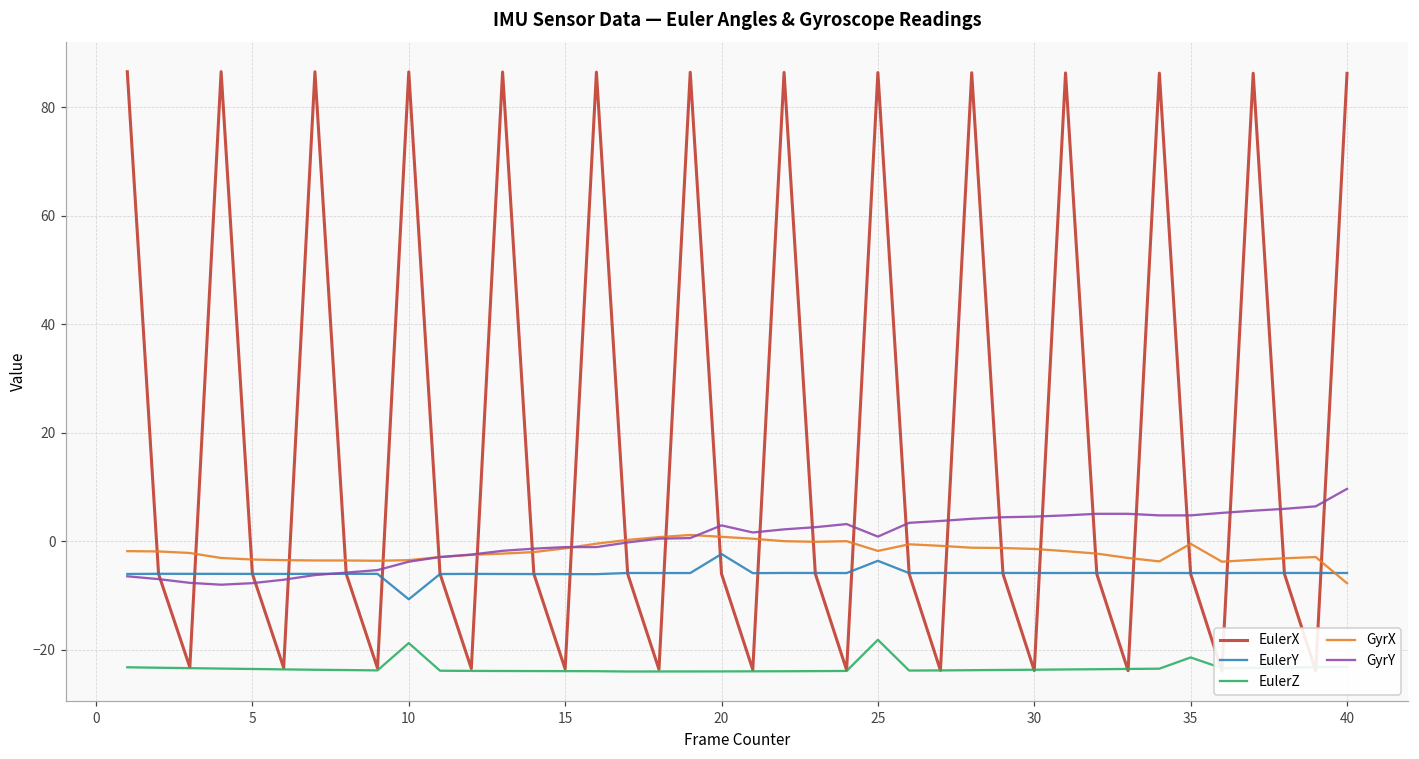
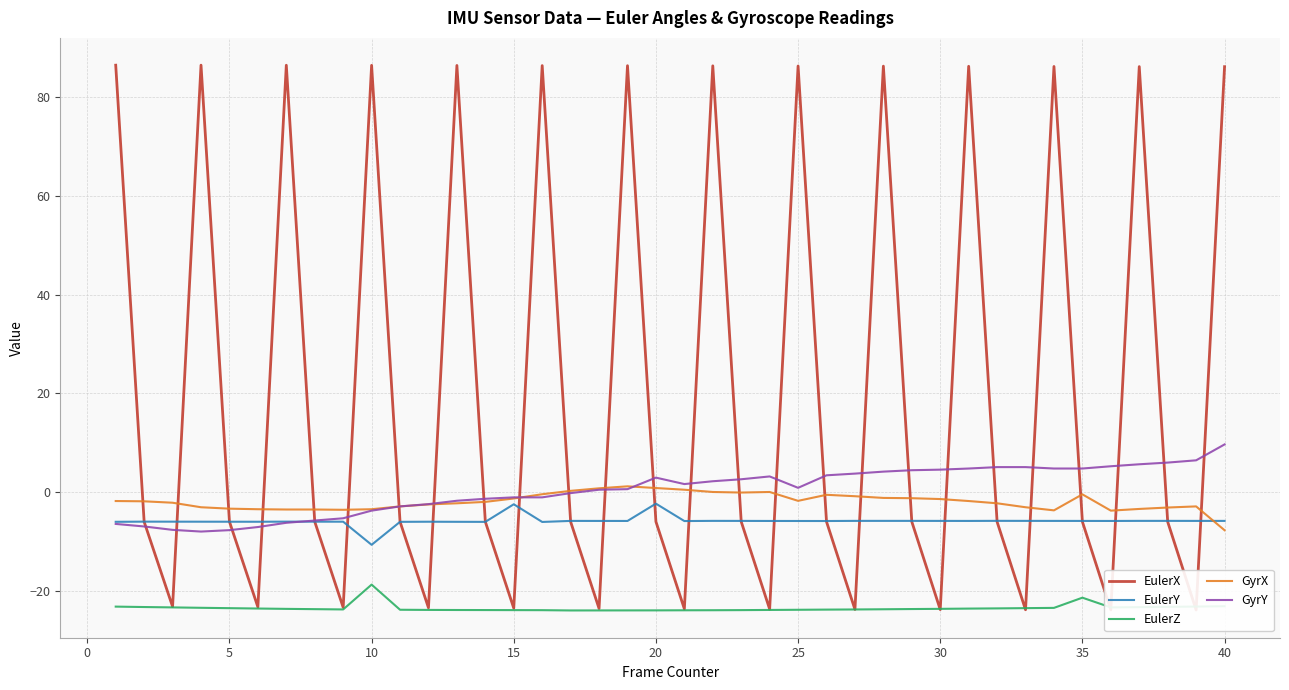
EulerY, 15: -6 -> -2
EulerY, 25: -4 -> -6
EulerZ, 25: -18 -> -24
